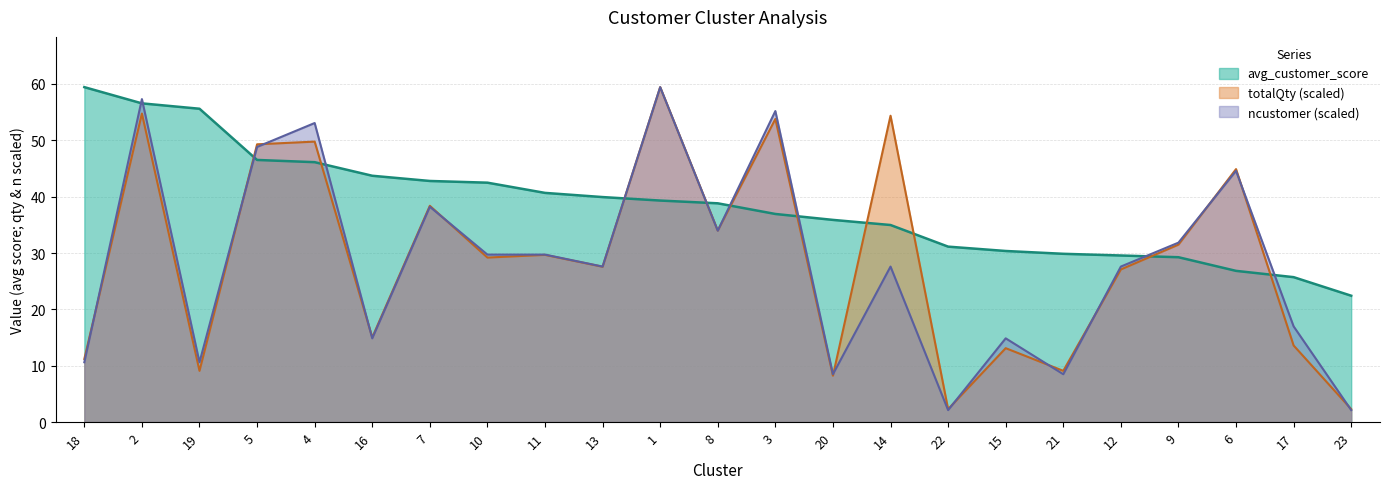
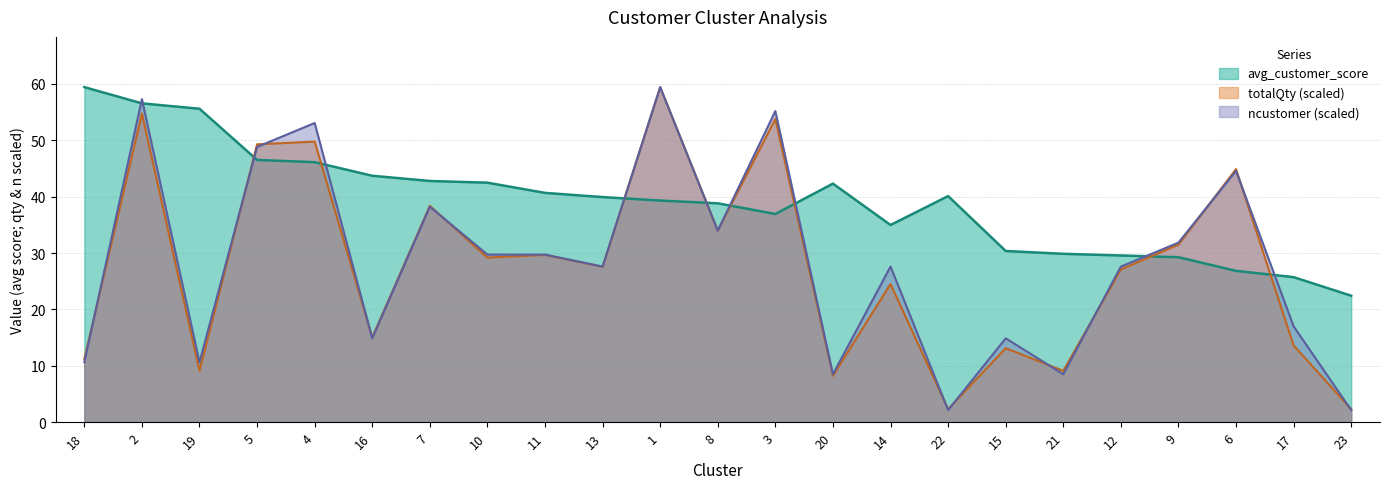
avg_customer_score, 20: 36 -> 42
totalQty (scaled), 14: 54 -> 25
avg_customer_score, 22: 31 -> 40
